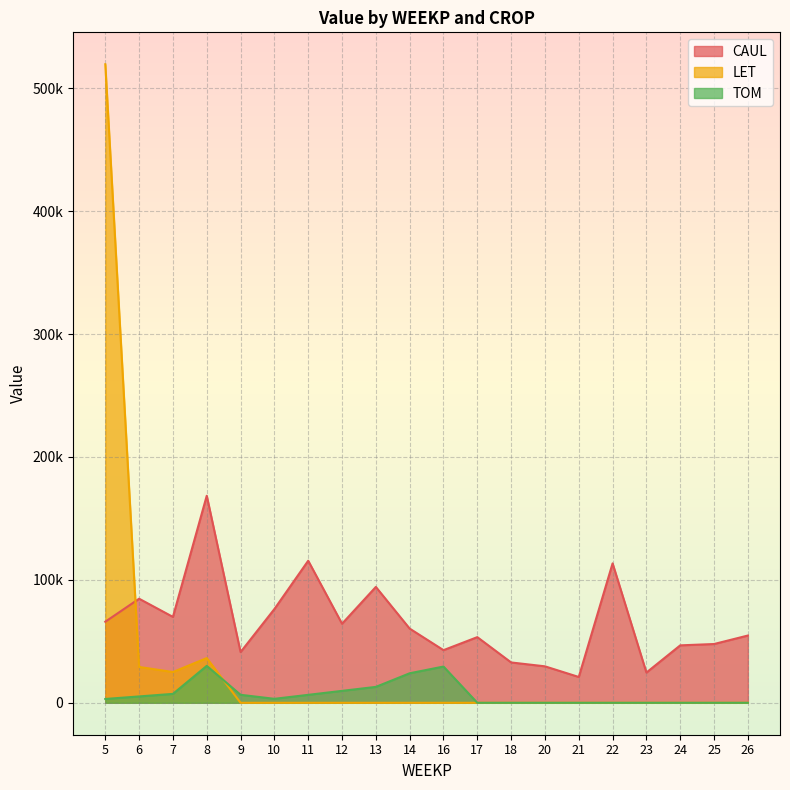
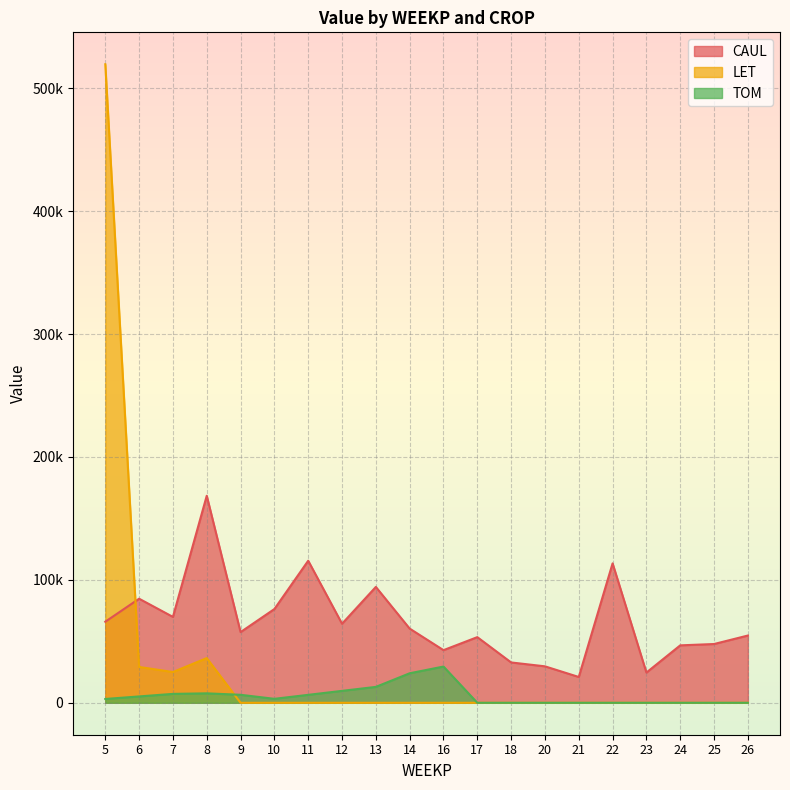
TOM, 8: 30000 -> 8000
CAUL, 9: 41000 -> 58000
